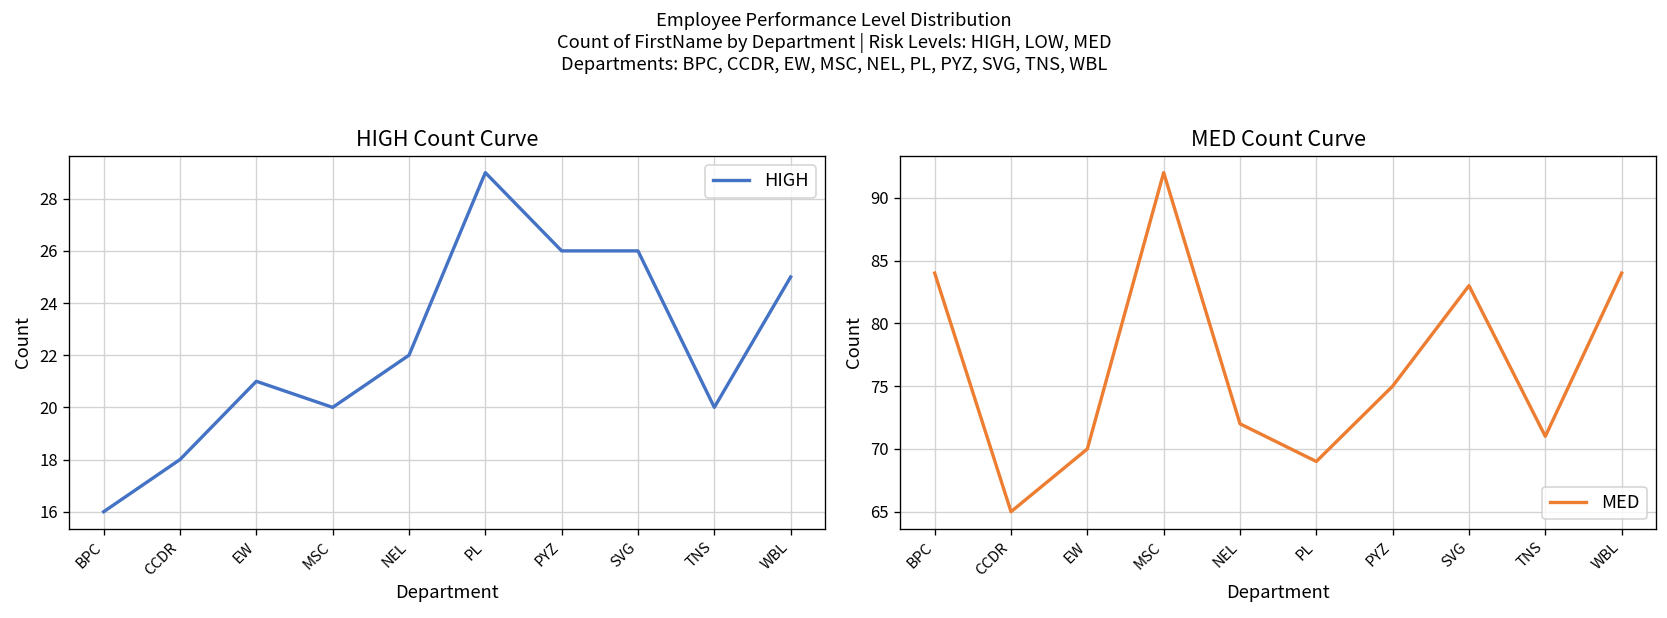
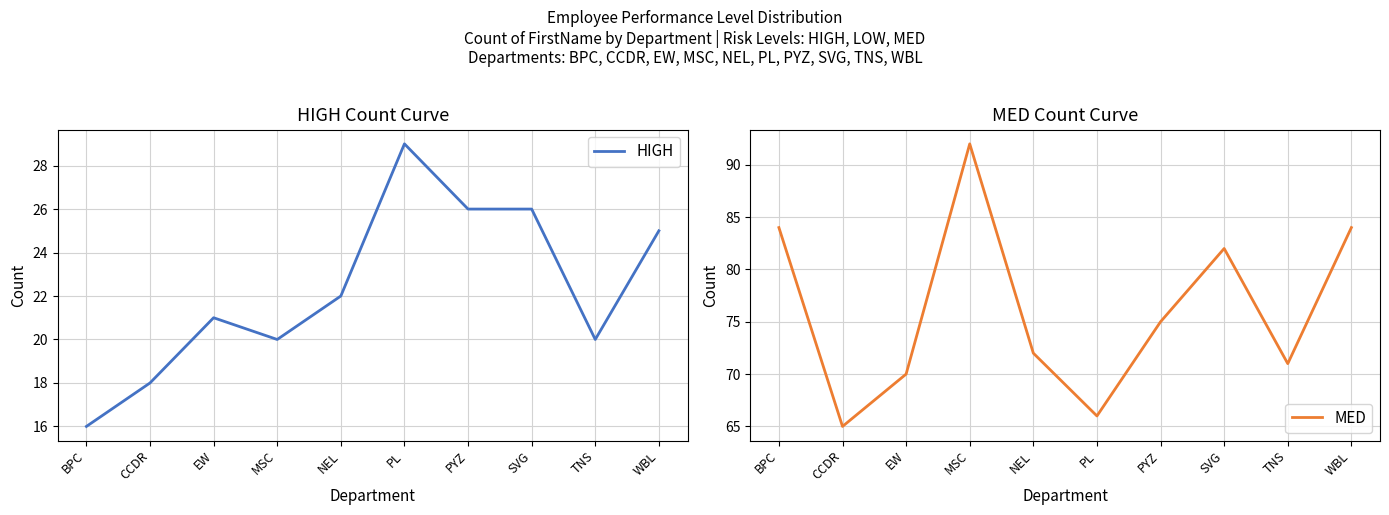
MED Count Curve, PL: 69 -> 66
MED Count Curve, SVG: 83 -> 82
